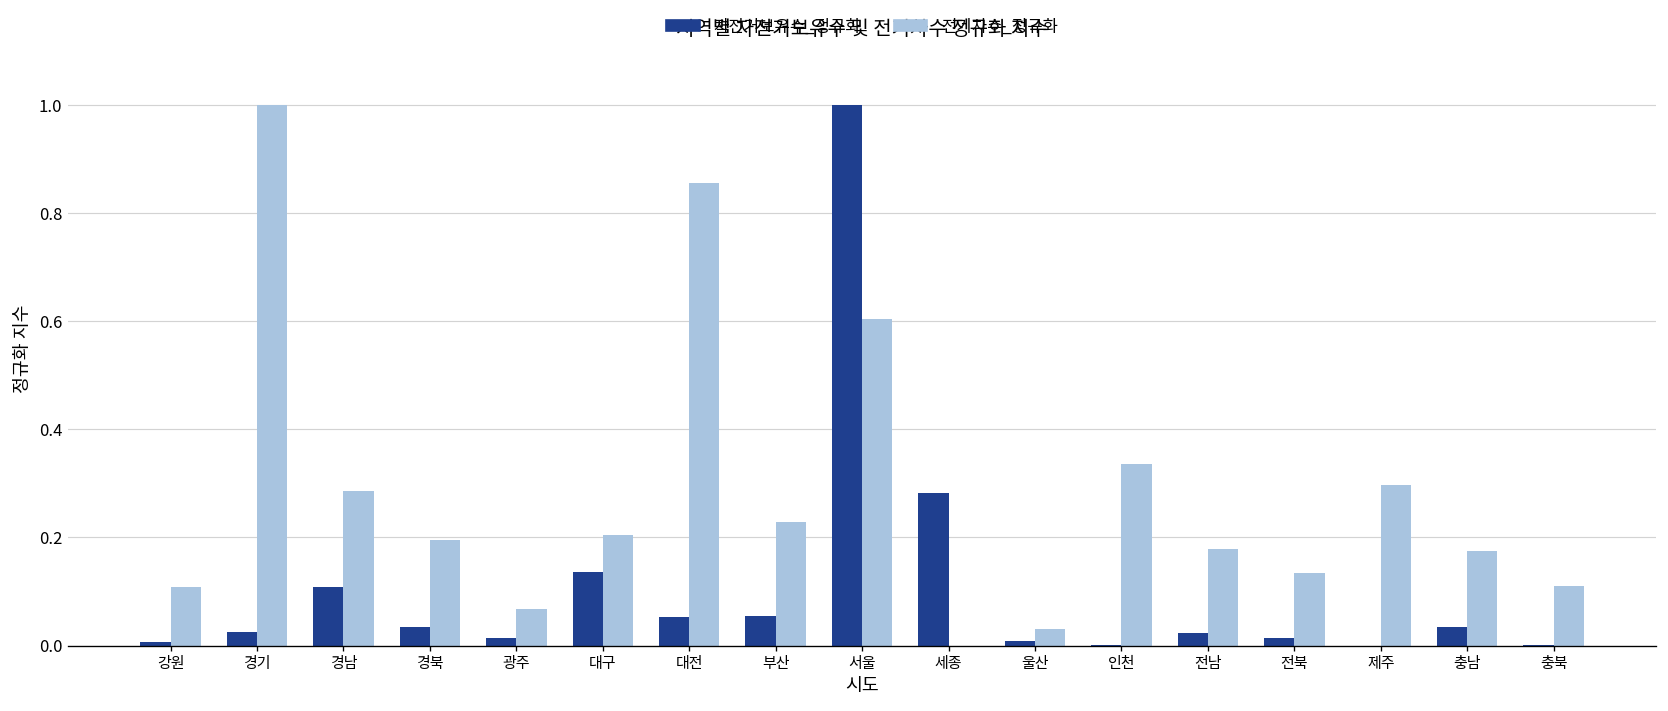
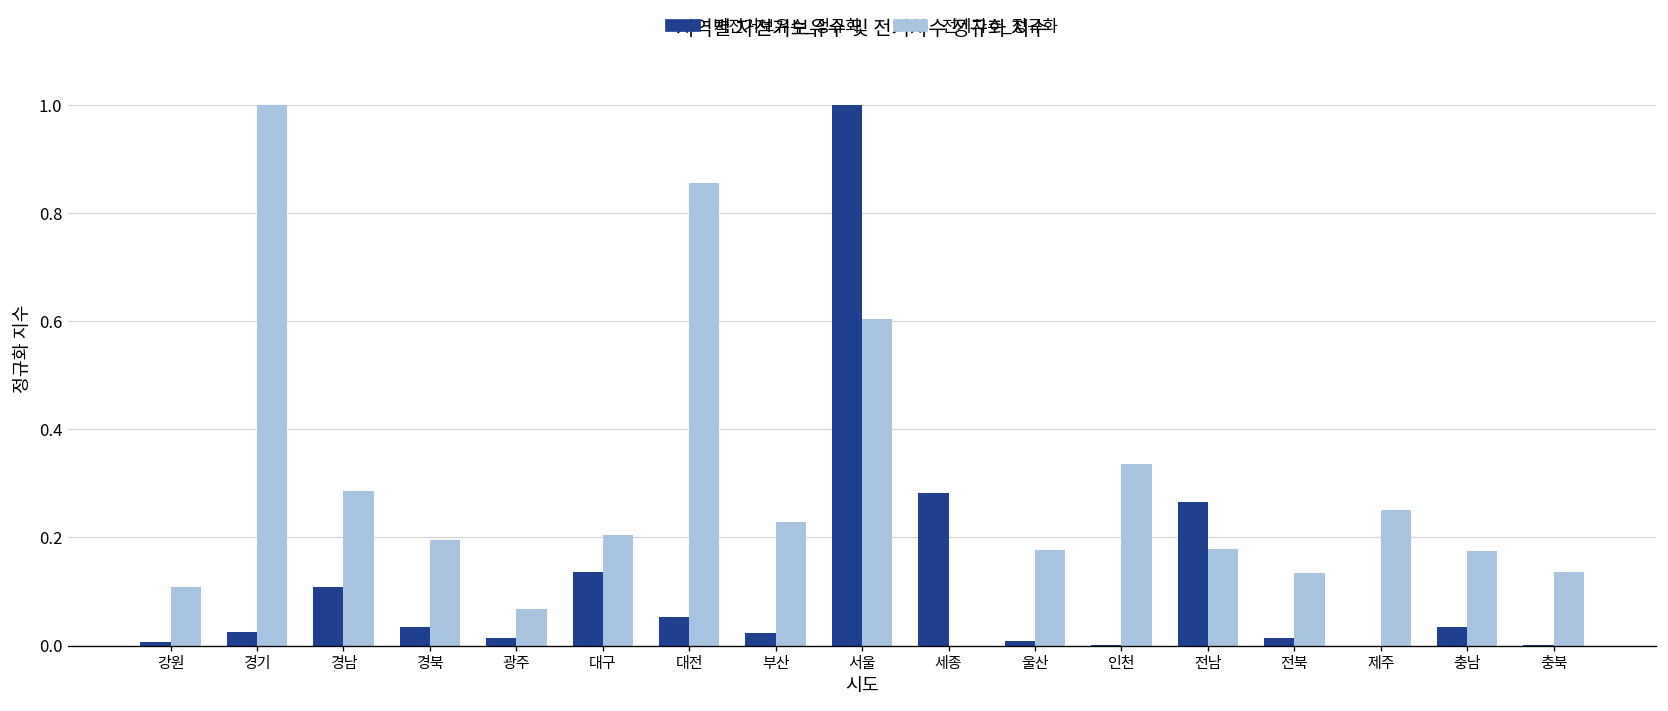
자전거보유수_정규화, 부산: 0.05 -> 0.02
전기차수_정규화, 울산: 0.03 -> 0.18
자전거보유수_정규화, 전남: 0.02 -> 0.26
전기차수_정규화, 제주: 0.30 -> 0.25
전기차수_정규화, 충북: 0.11 -> 0.14
